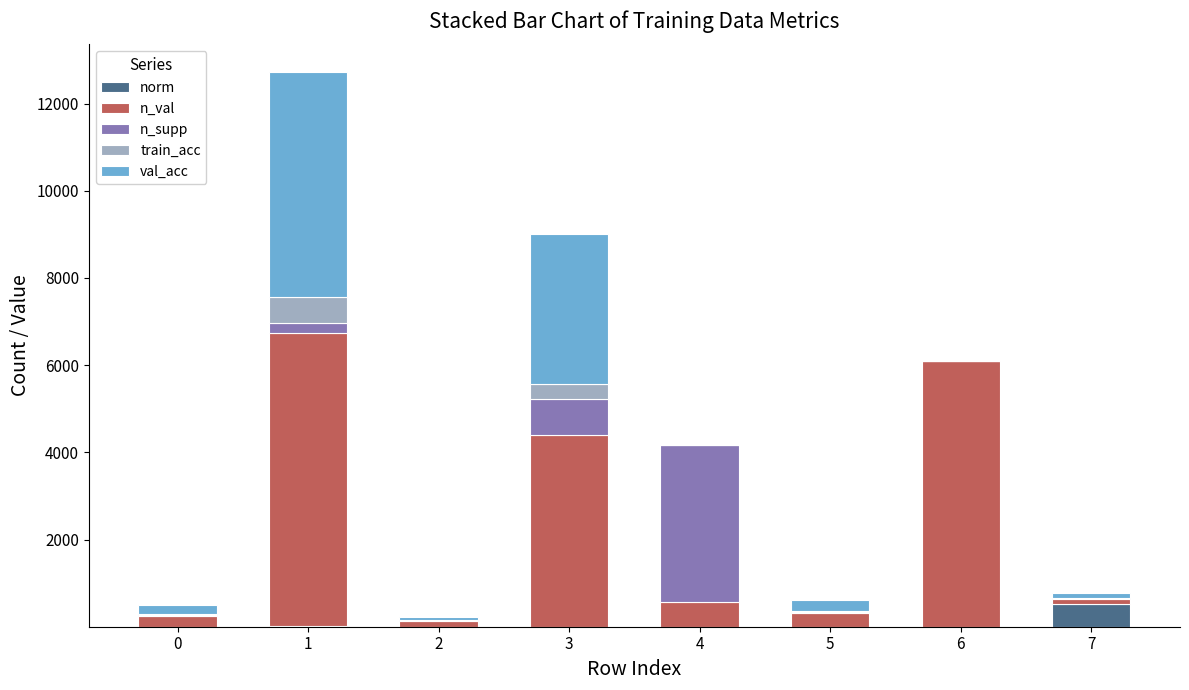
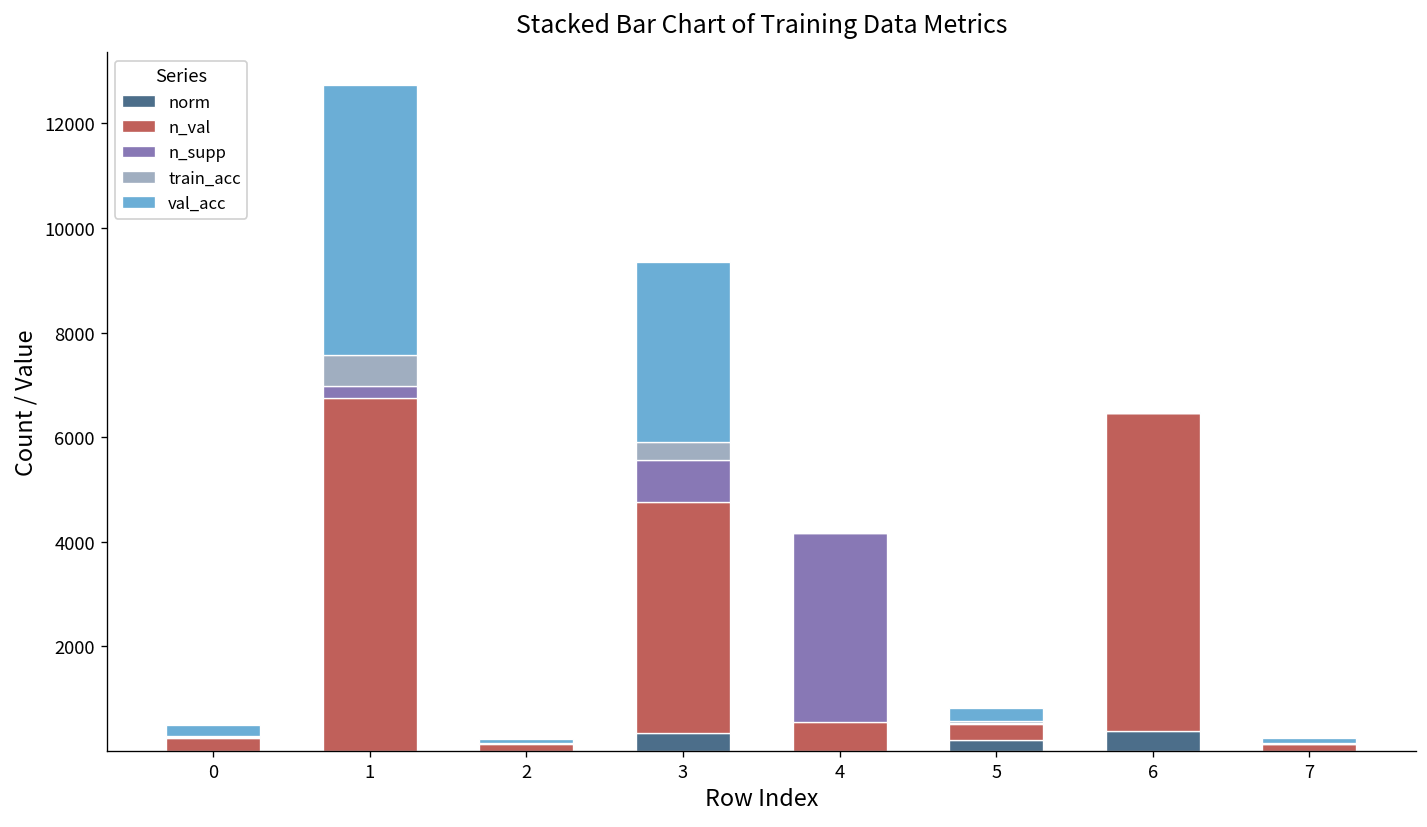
norm, 3: 0 -> 300
norm, 5: 0 -> 200
norm, 6: 0 -> 400
norm, 7: 500 -> 0
